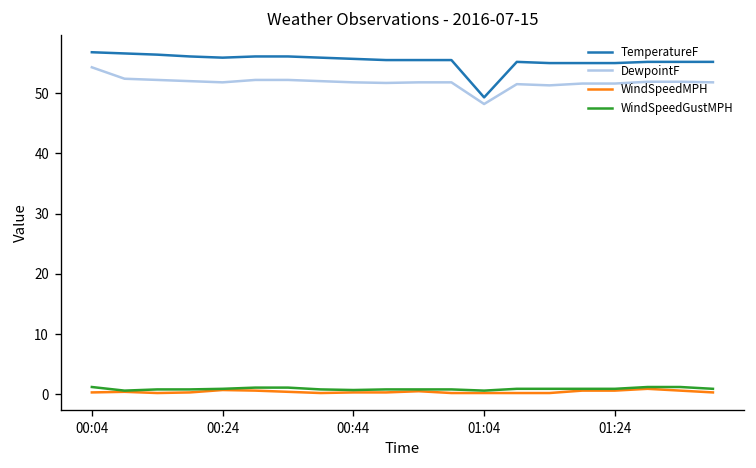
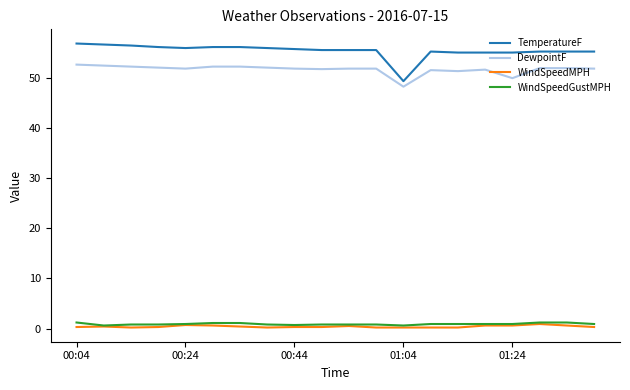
DewpointF, 00:04: 54 -> 53
DewpointF, 01:24: 52 -> 50
